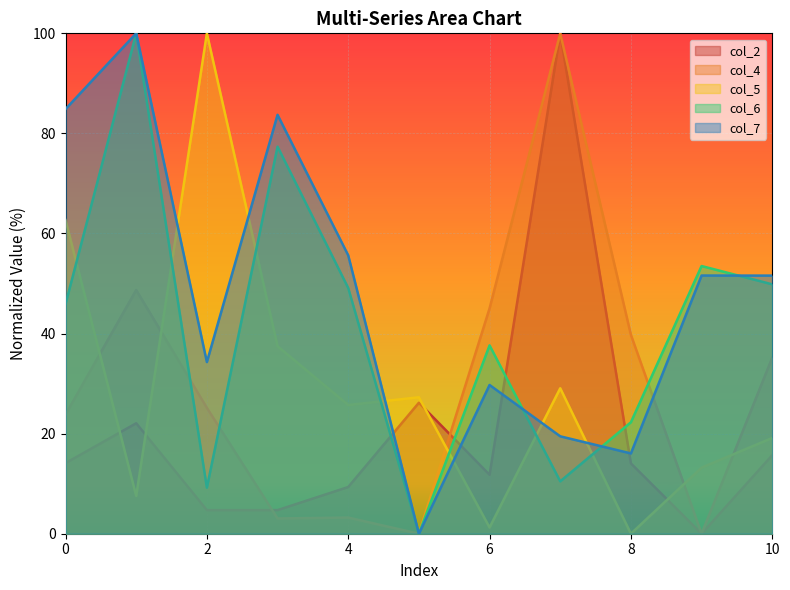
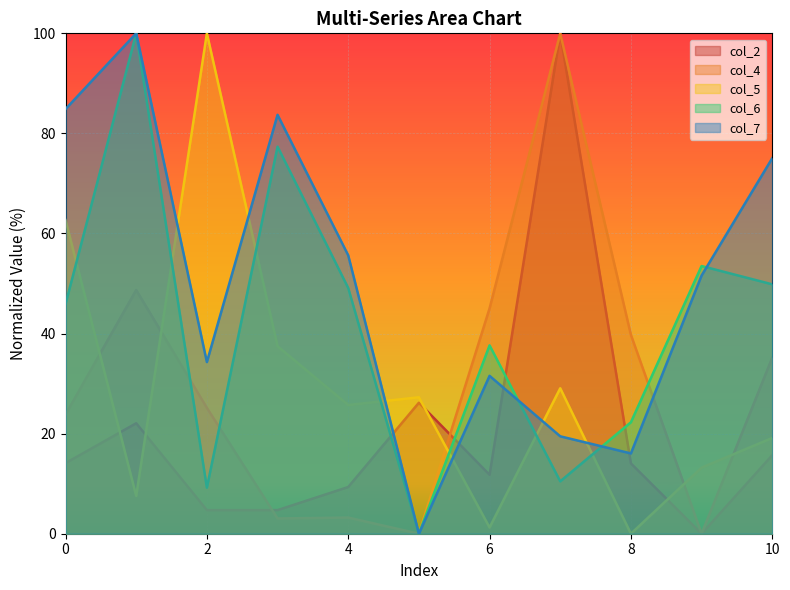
col_7, 6: 30 -> 32
col_7, 10: 52 -> 75
